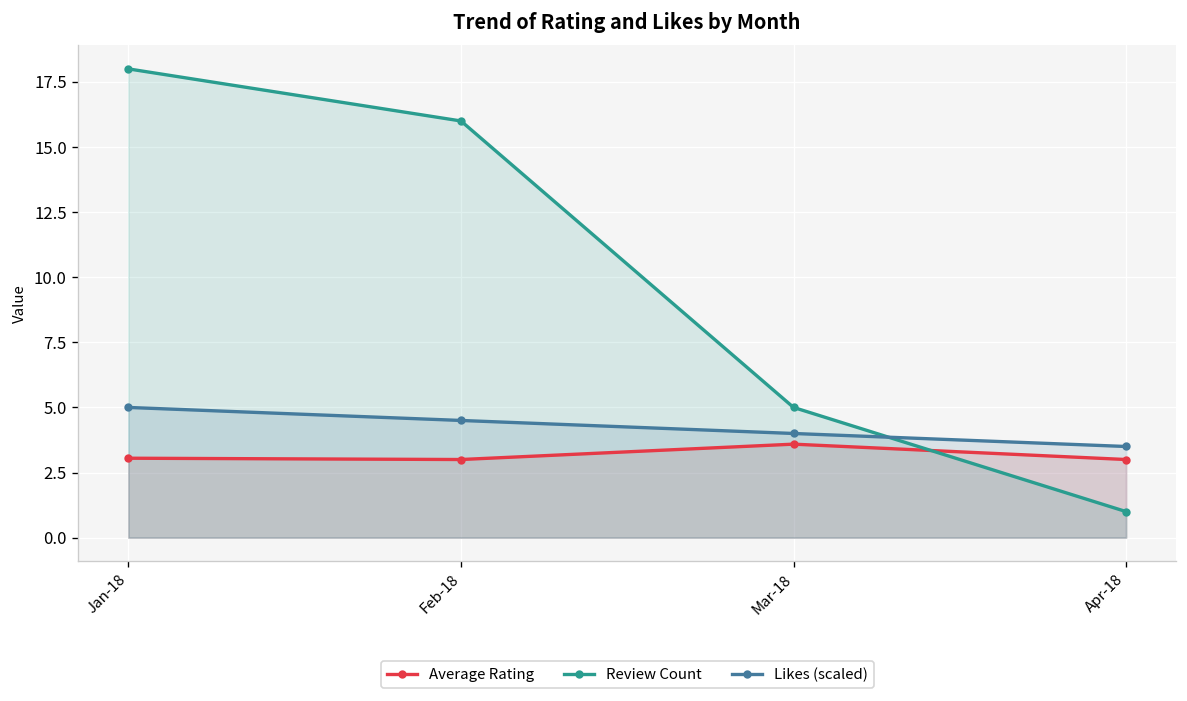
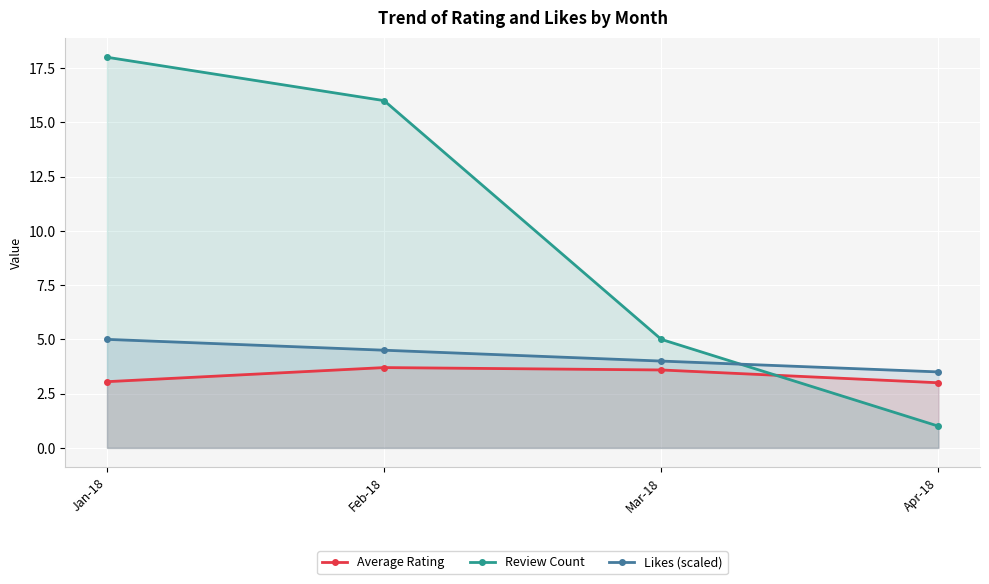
Average Rating, Feb-18: 3.0 -> 3.7
